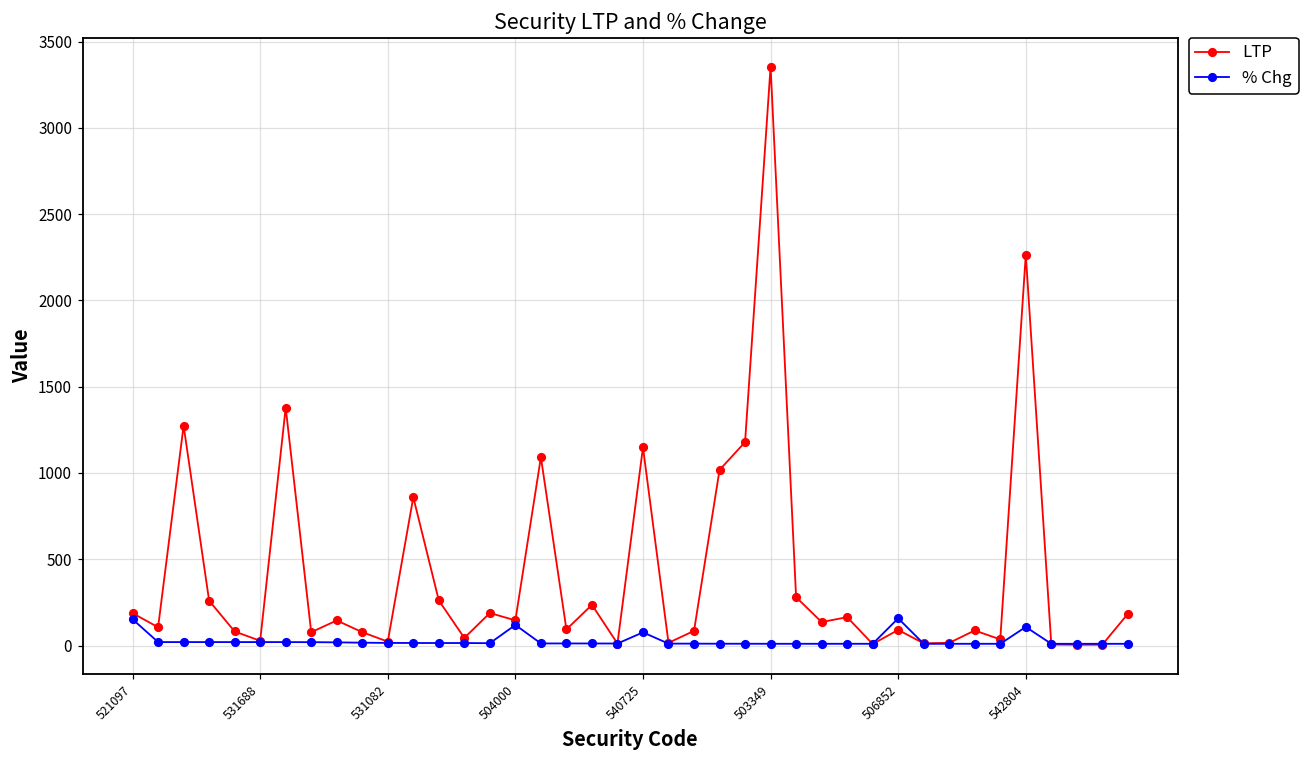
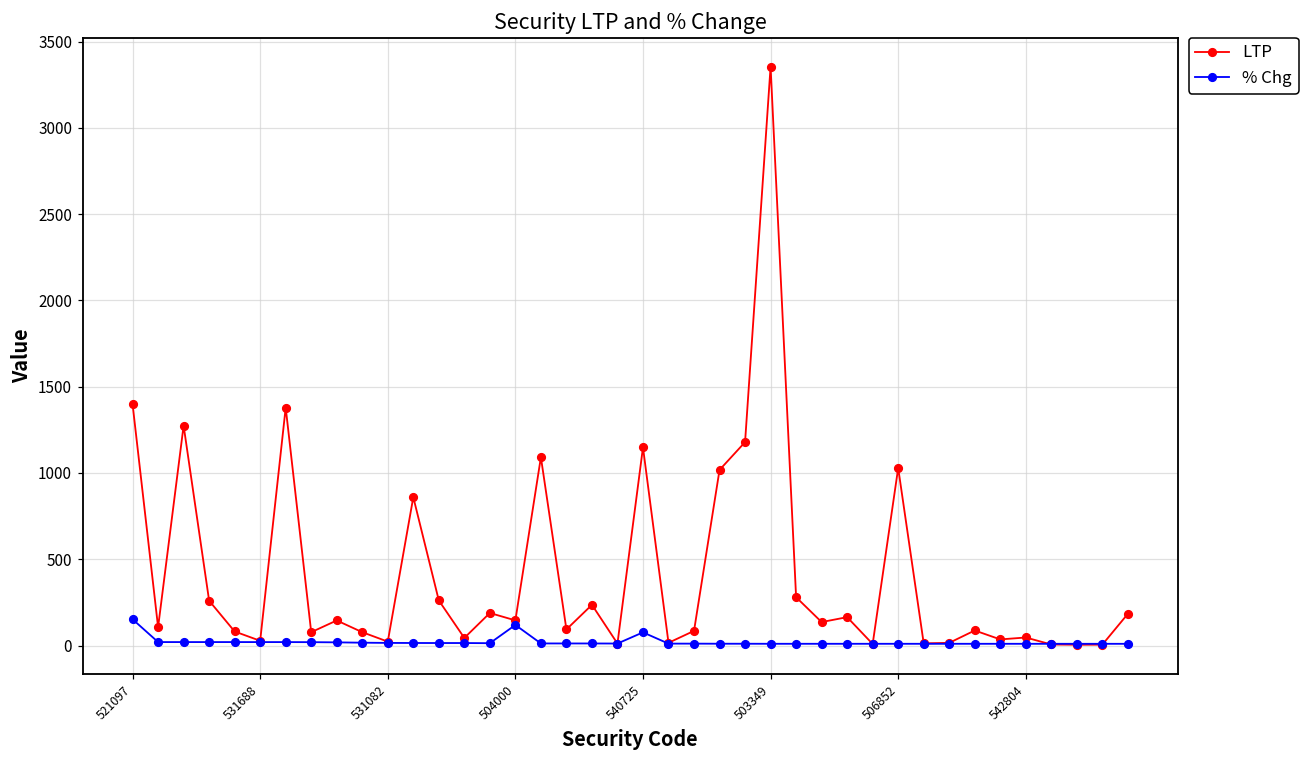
LTP, 521097: 190 -> 1400
LTP, 506852: 90 -> 1030
% Chg, 506852: 160 -> 10
LTP, 542804: 2270 -> 50
% Chg, 542804: 110 -> 10
